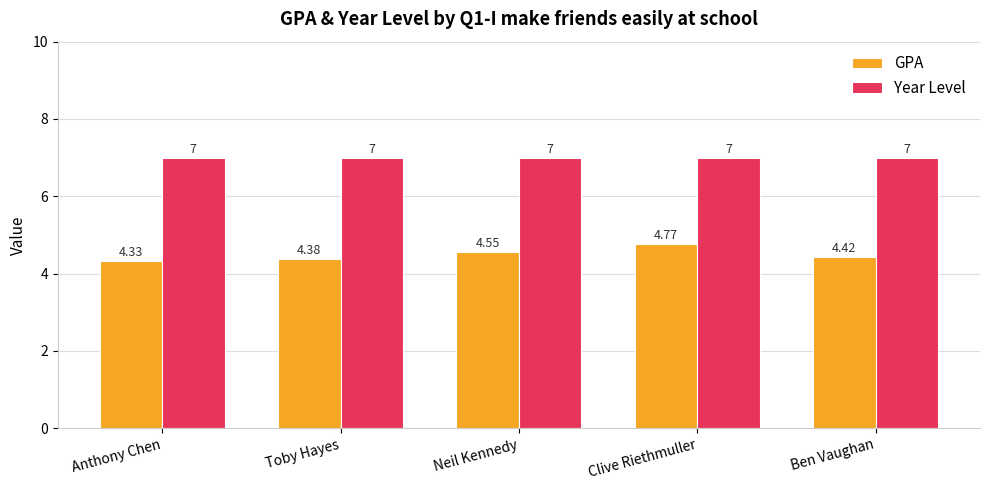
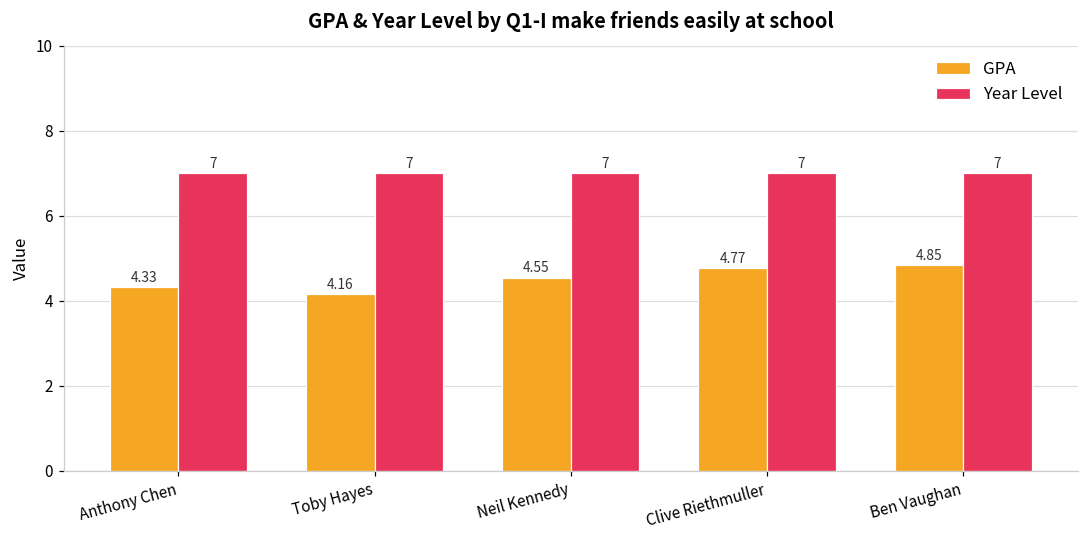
GPA, Toby Hayes: 4.38 -> 4.16
GPA, Ben Vaughan: 4.42 -> 4.85
